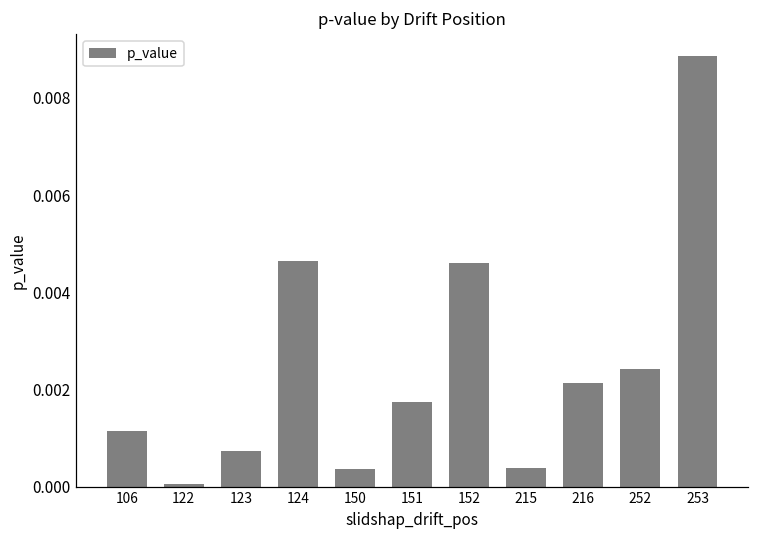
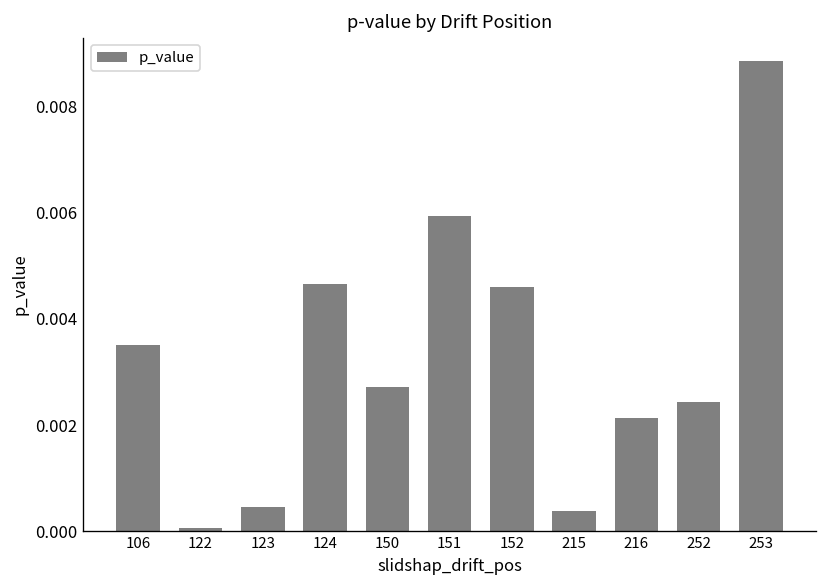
106: 0.0011 -> 0.0035
123: 0.0007 -> 0.0005
150: 0.0004 -> 0.0027
151: 0.0018 -> 0.0059
